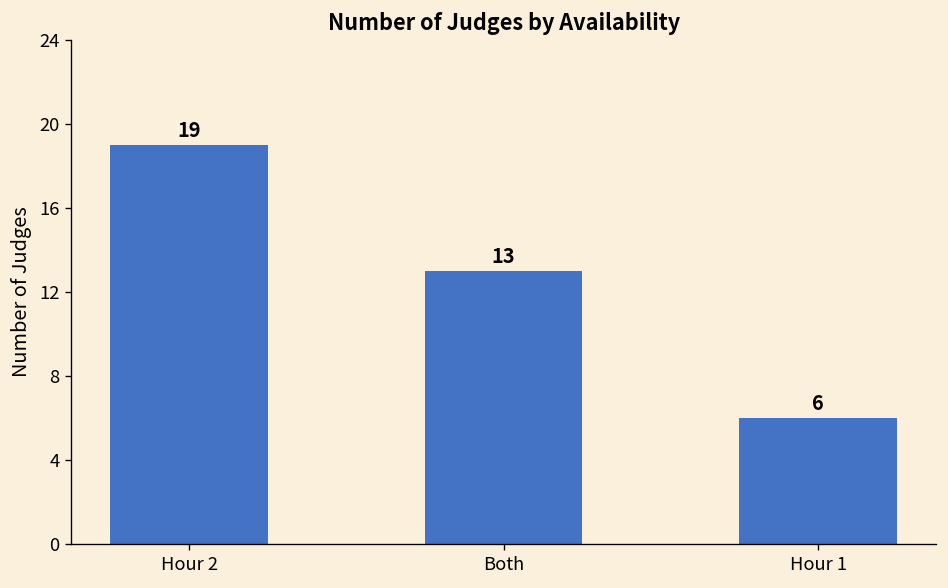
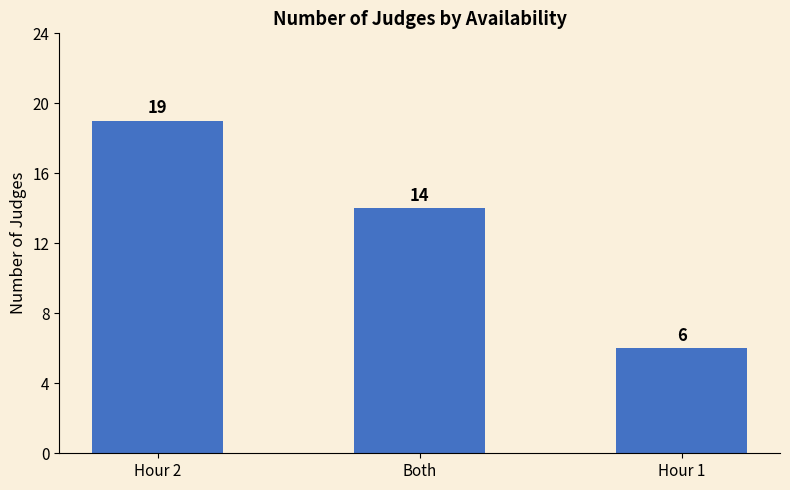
Both: 13 -> 14
